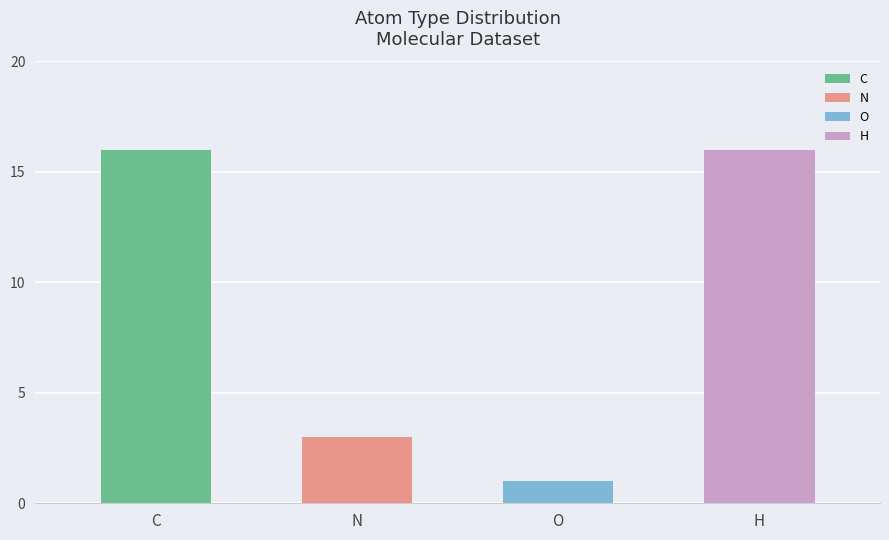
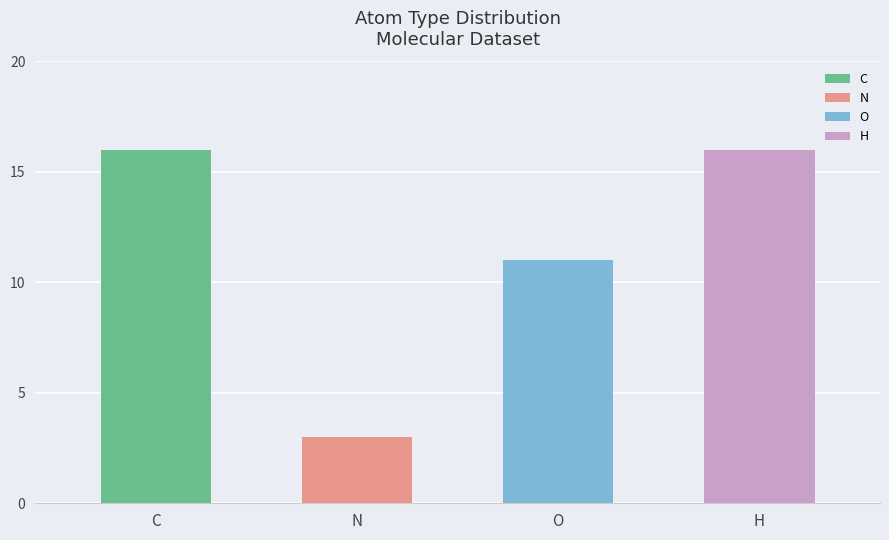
O: 1 -> 11
